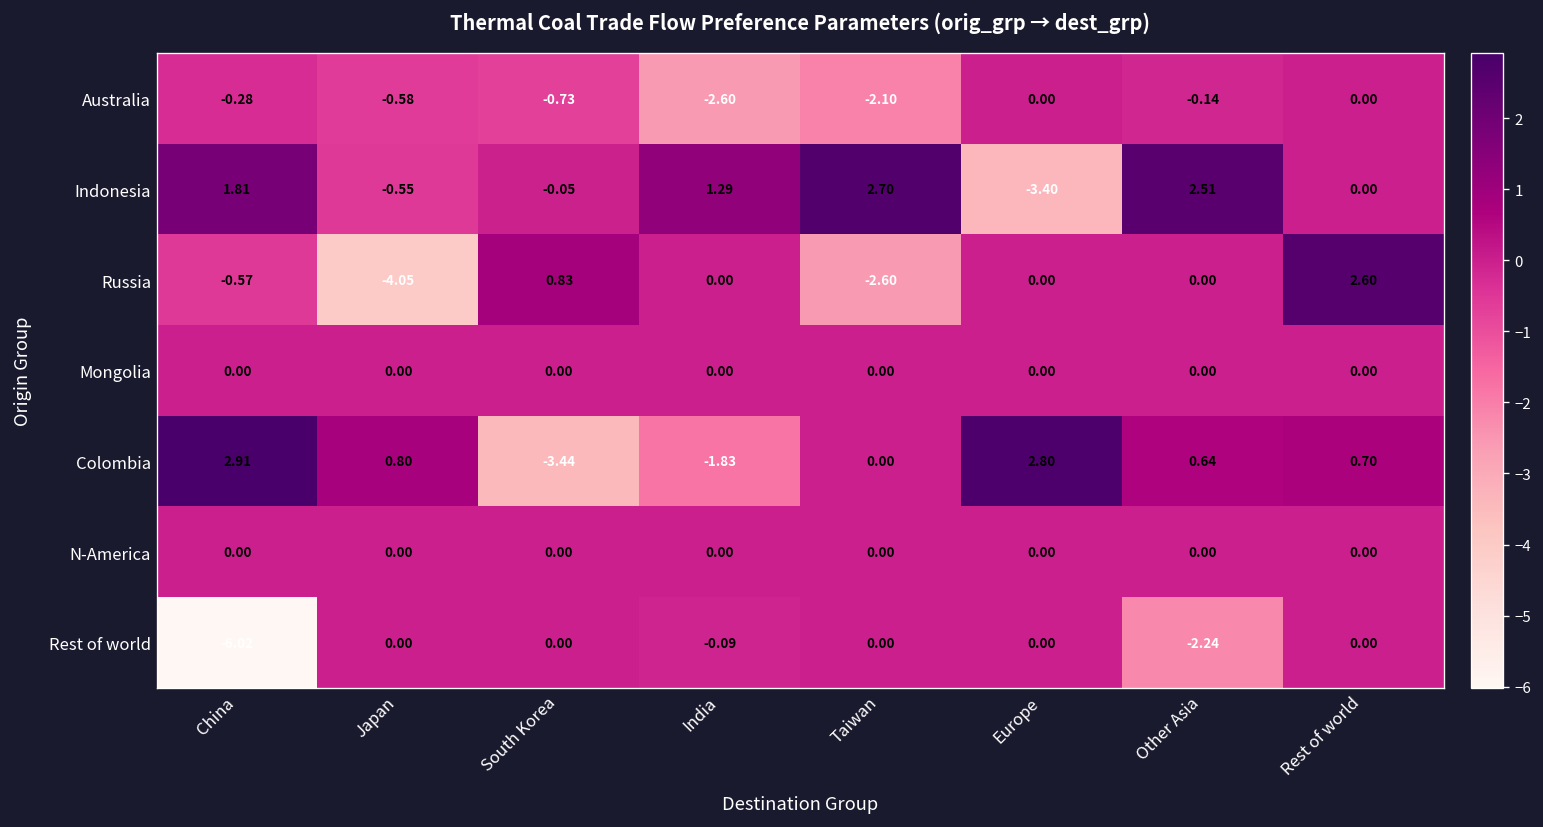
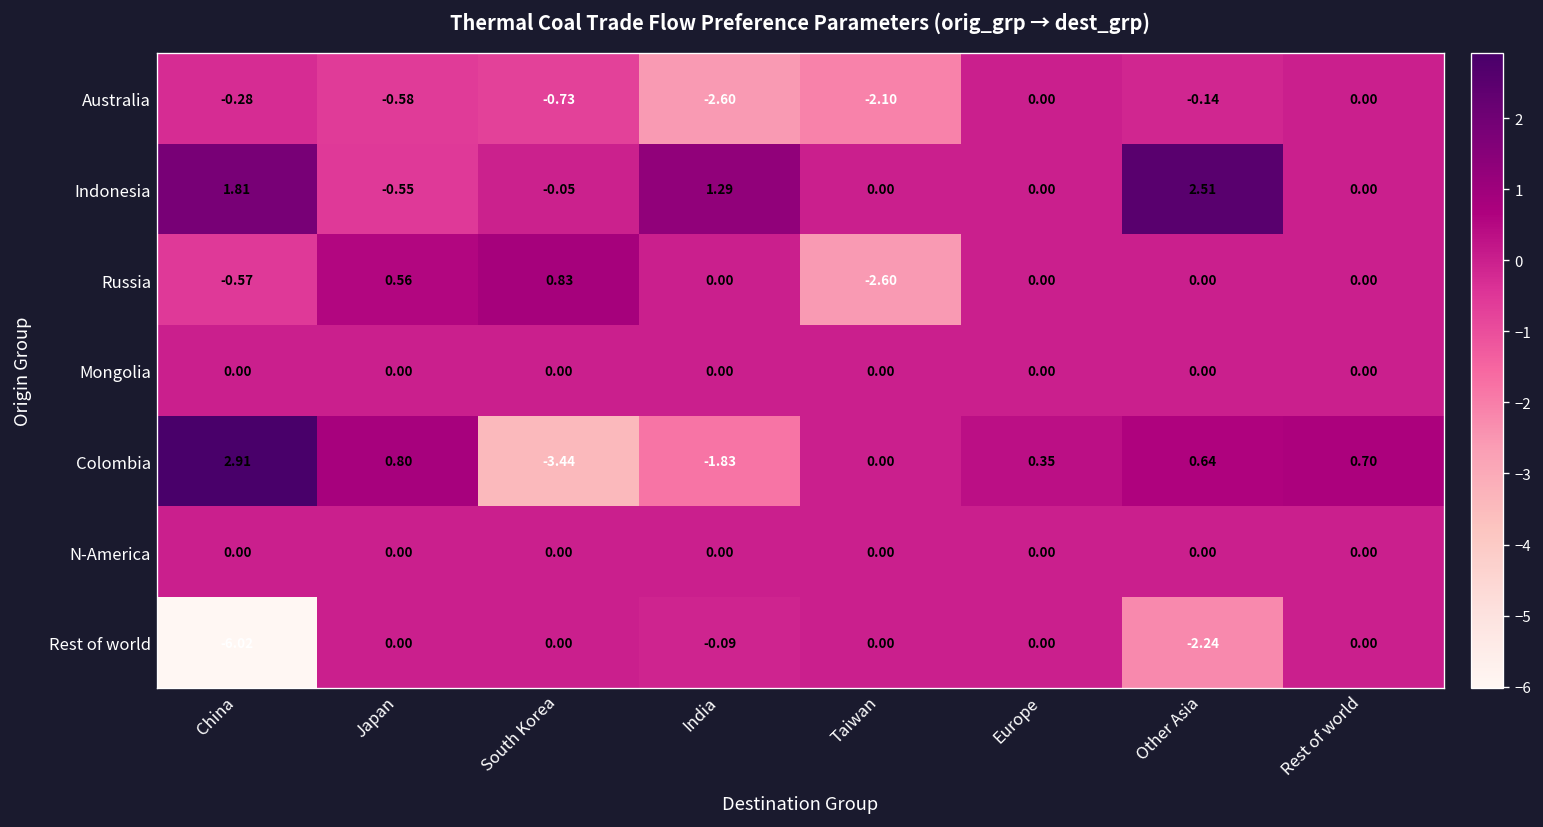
Indonesia, Taiwan: 2.70 -> 0.00
Indonesia, Europe: -3.40 -> 0.00
Russia, Japan: -4.05 -> 0.56
Russia, Rest of world: 2.60 -> 0.00
Colombia, Europe: 2.80 -> 0.35
